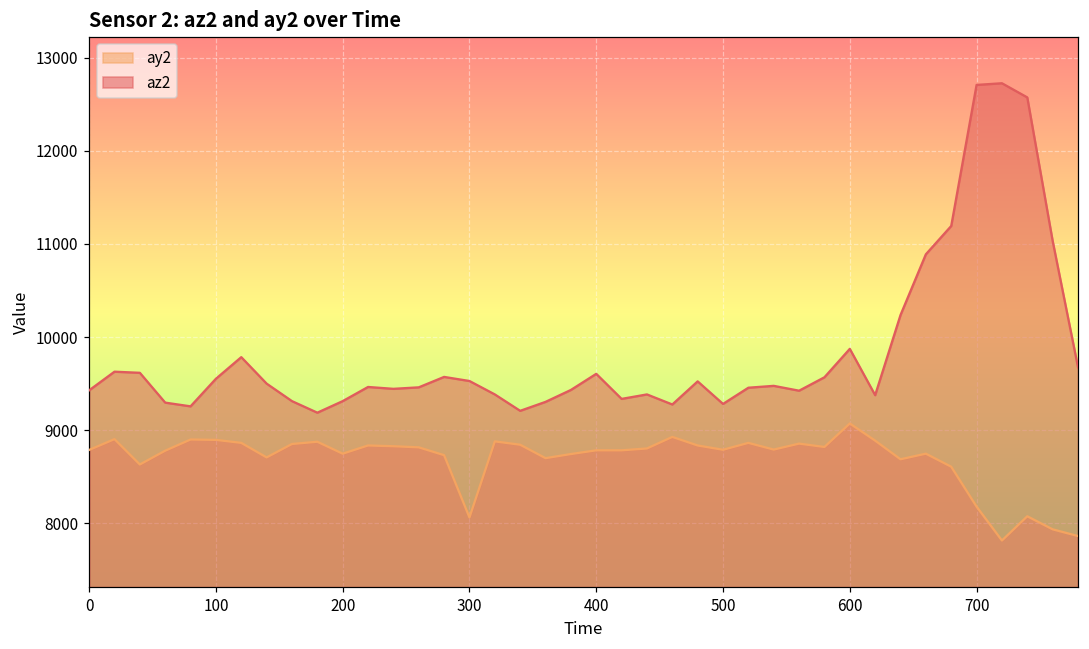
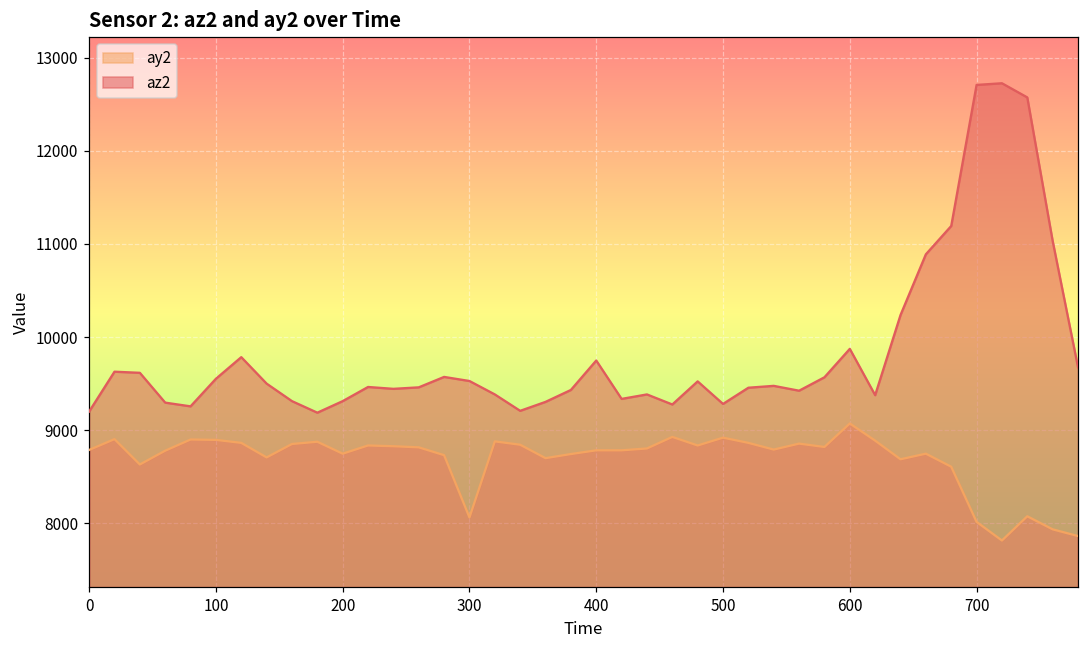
az2, 0: 9400 -> 9200
az2, 400: 9600 -> 9700
ay2, 500: 8800 -> 8900
ay2, 700: 8200 -> 8000
